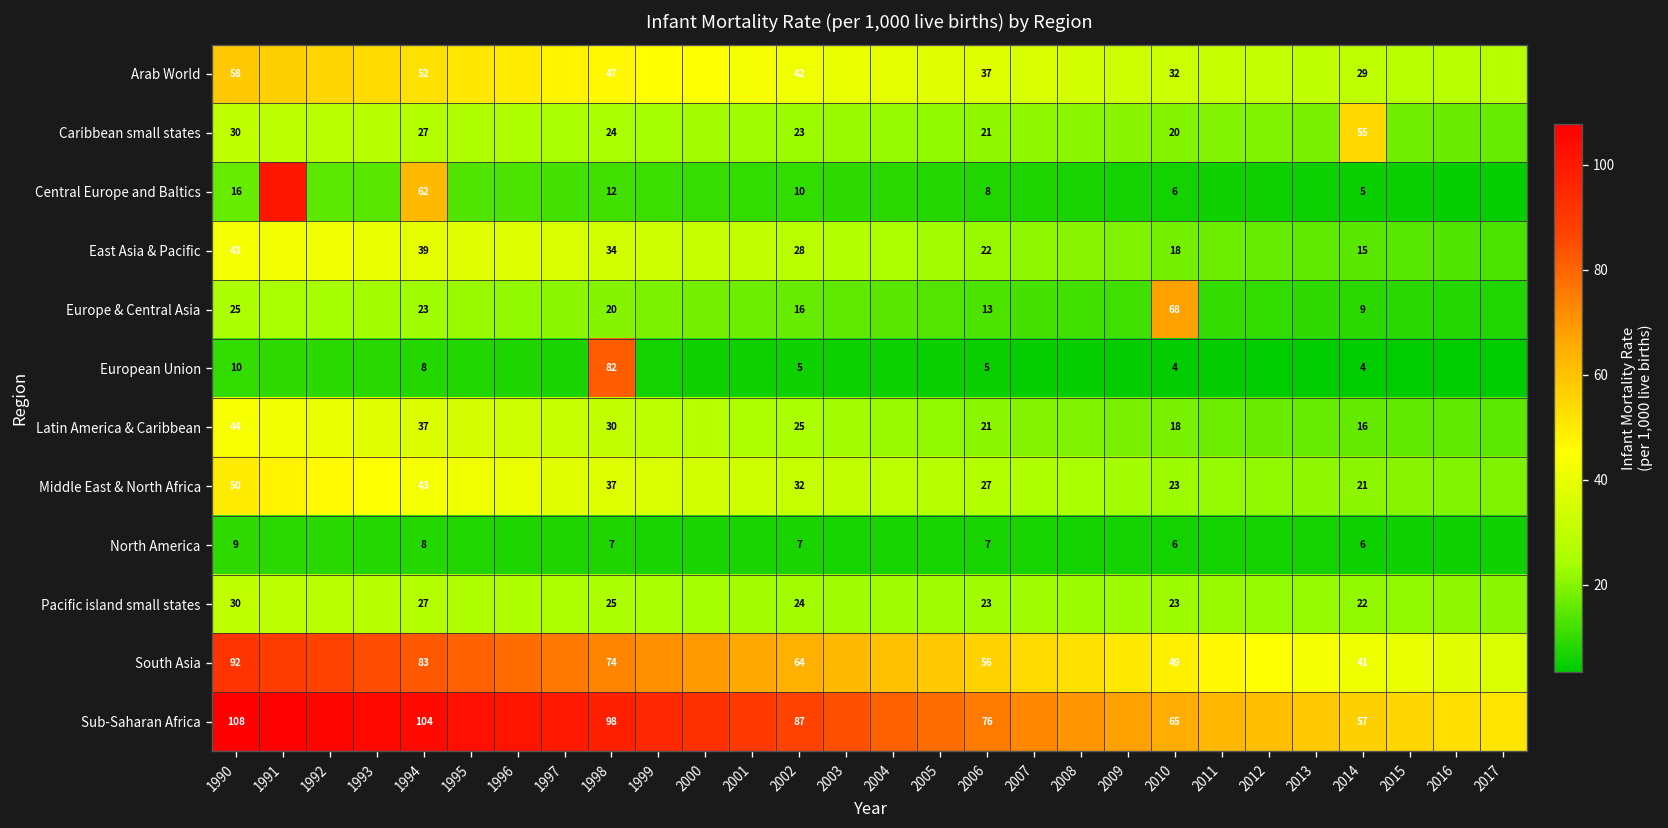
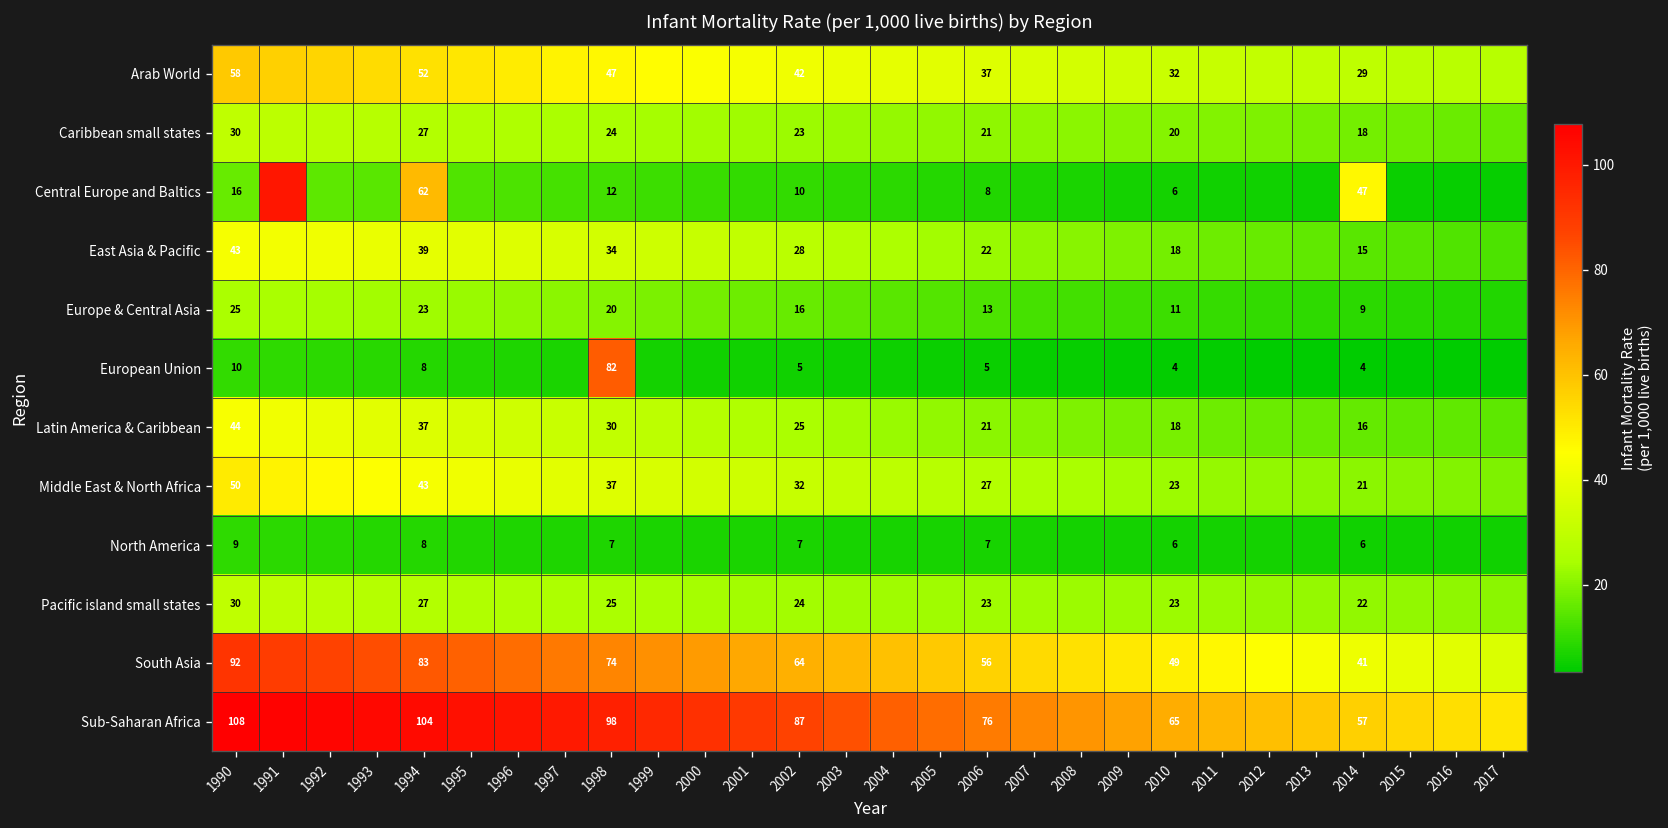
Caribbean small states, 2014: 55 -> 18
Central Europe and Baltics, 2014: 5 -> 47
Europe & Central Asia, 2010: 68 -> 11
